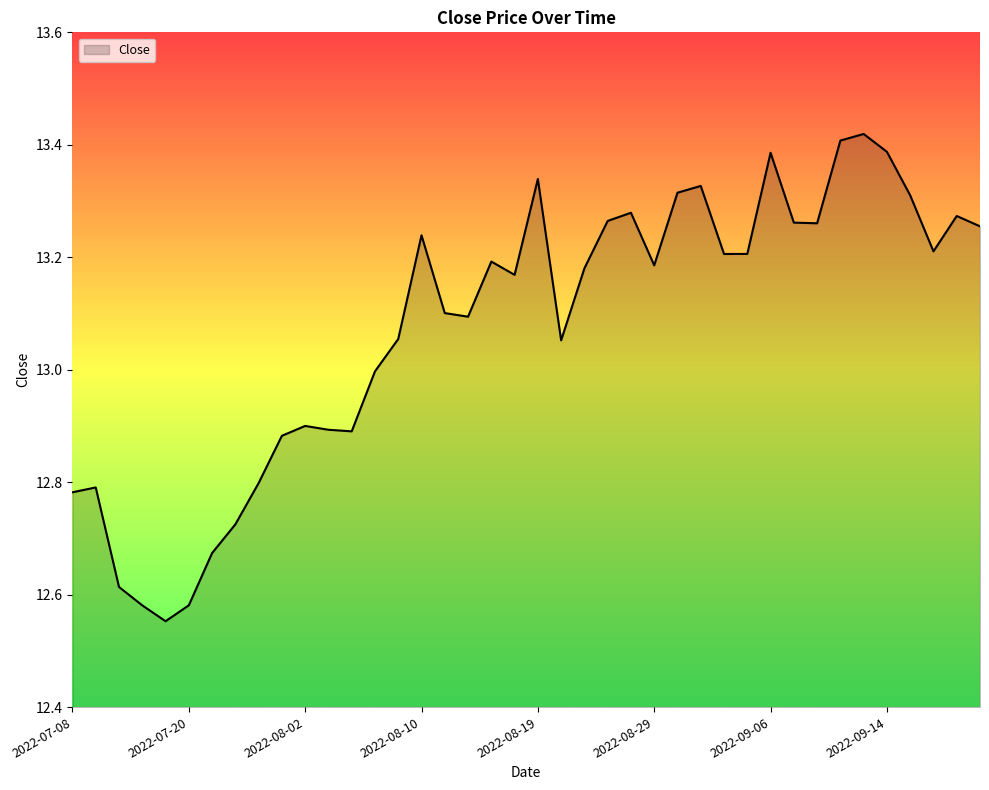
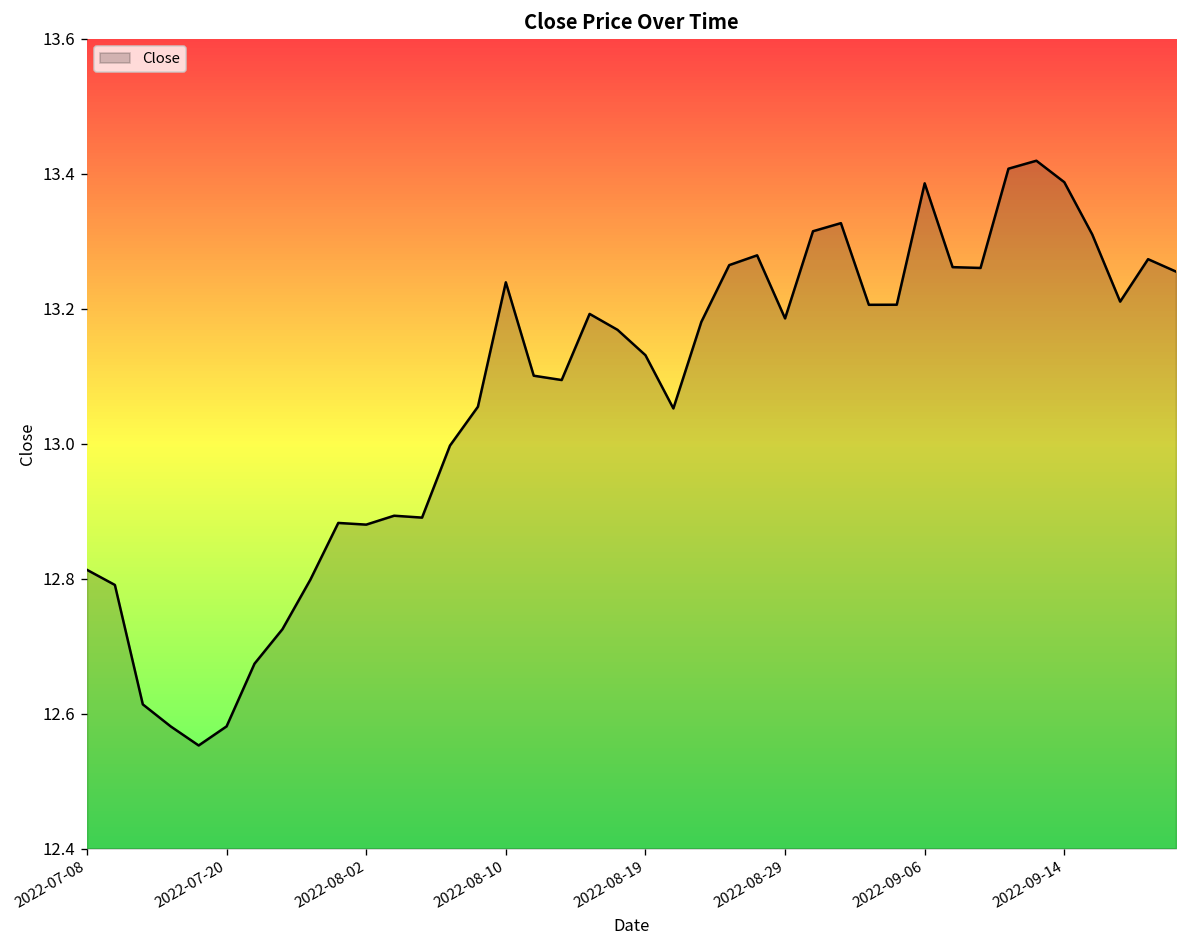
2022-07-08: 12.78 -> 12.81
2022-08-02: 12.90 -> 12.88
2022-08-19: 13.34 -> 13.13
